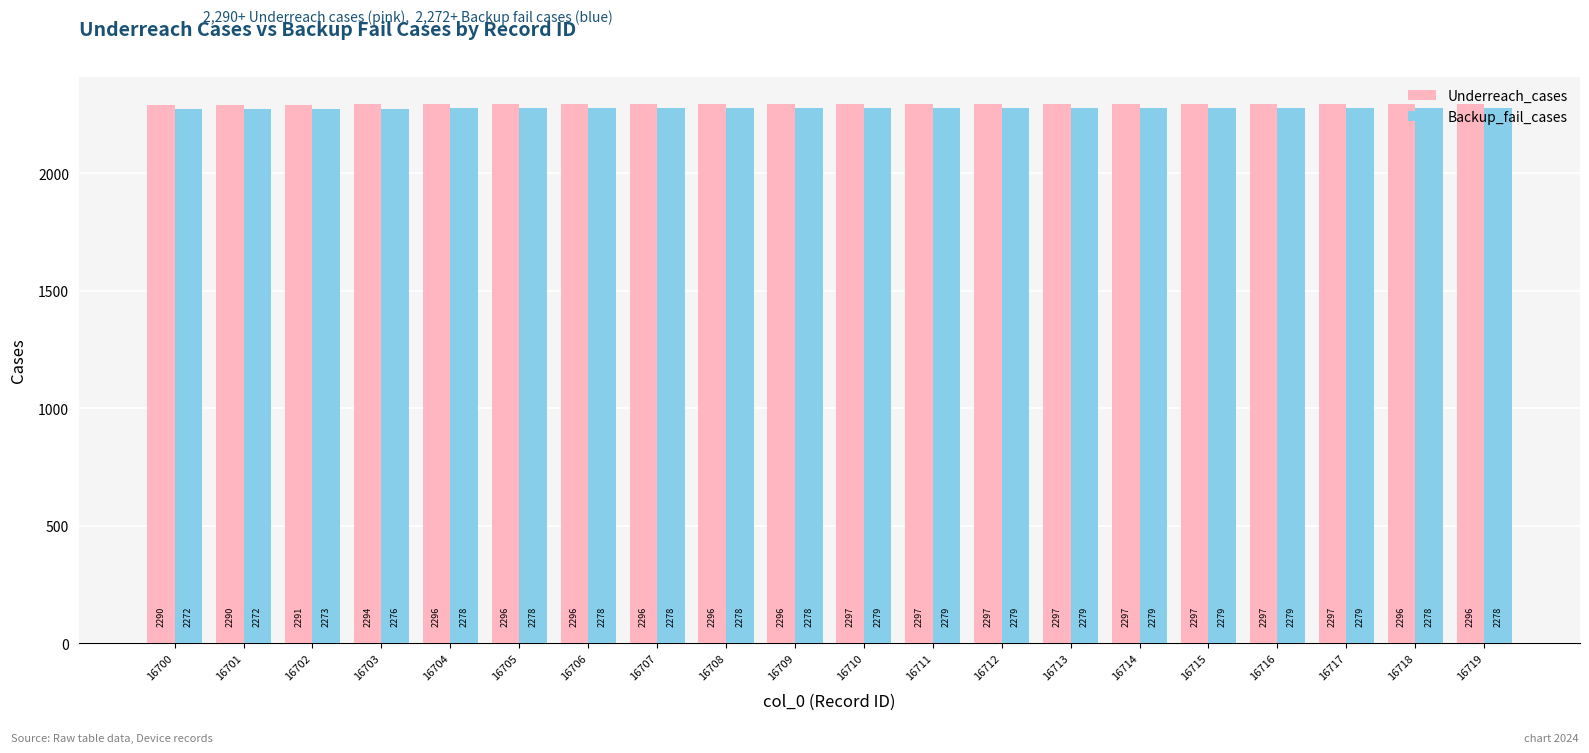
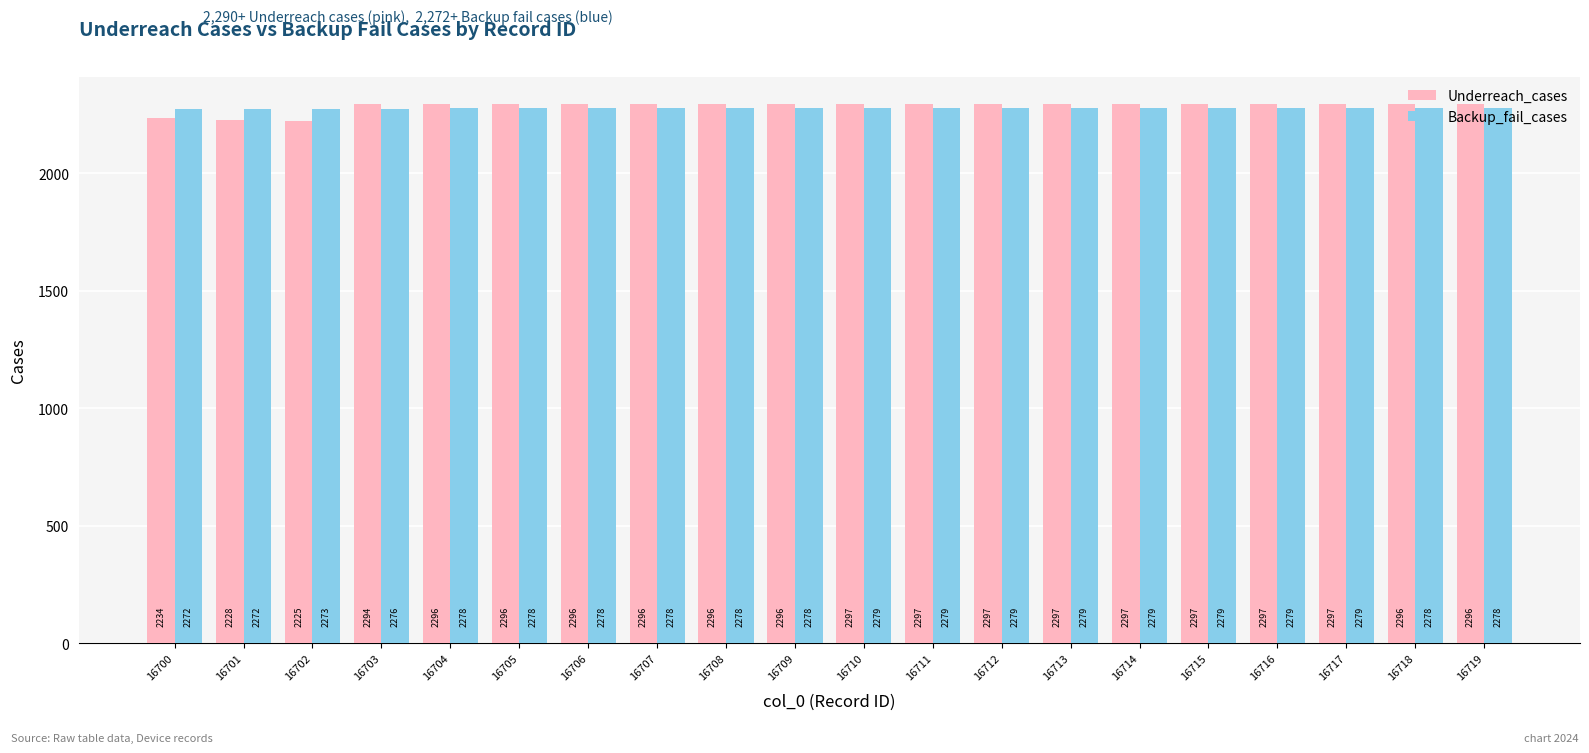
Underreach_cases, 16700: 2290 -> 2234
Underreach_cases, 16701: 2290 -> 2228
Underreach_cases, 16702: 2291 -> 2225
